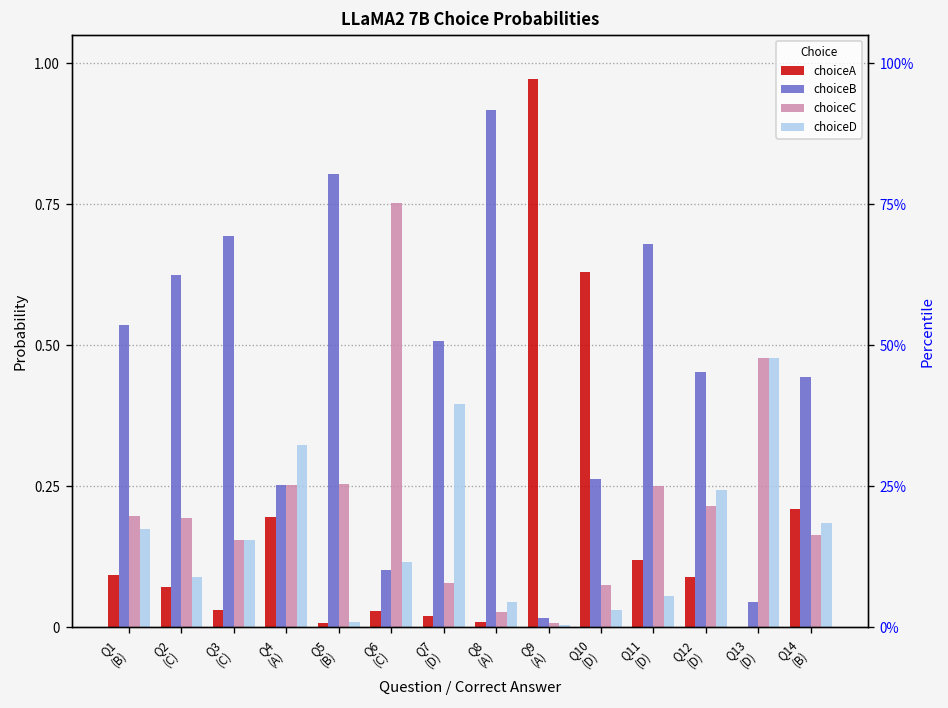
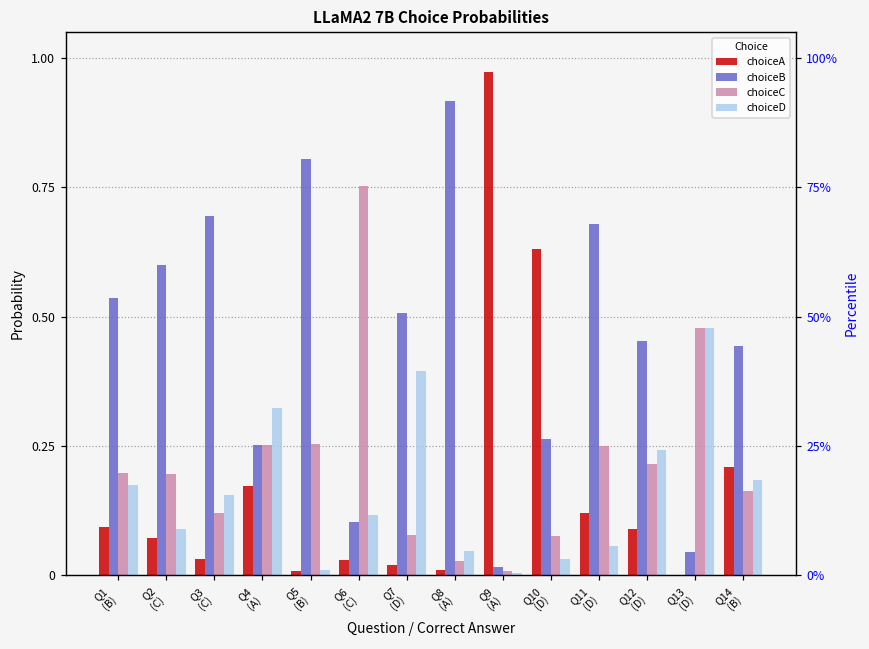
choiceB, Q2 (C): 0.62 -> 0.60
choiceC, Q3 (C): 0.15 -> 0.12
choiceA, Q4 (A): 0.20 -> 0.17
